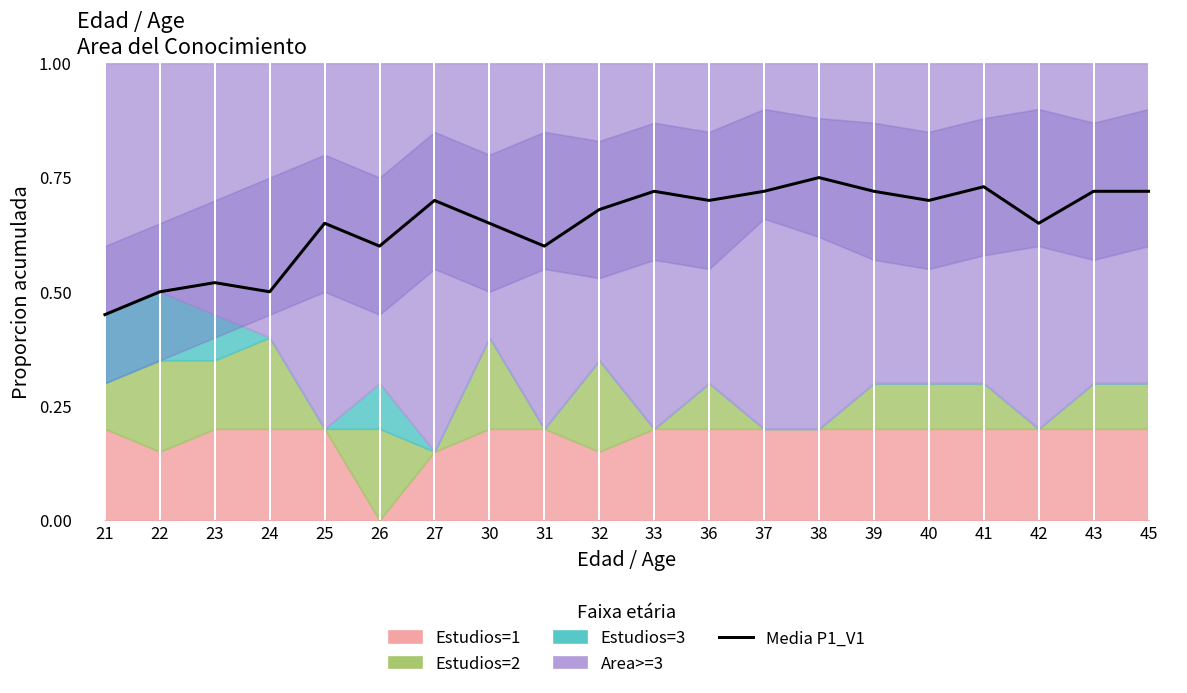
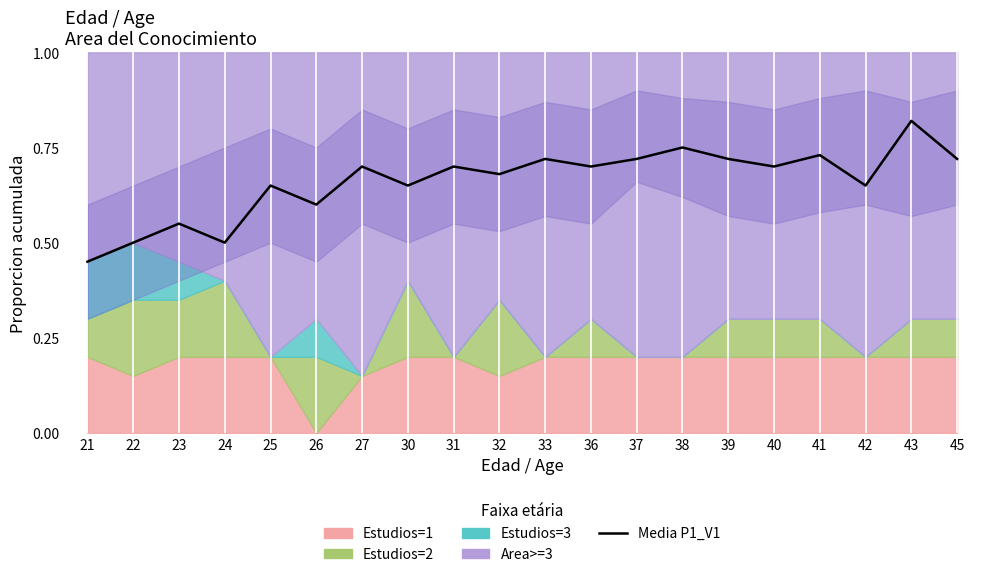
Media P1_V1, 23: 0.52 -> 0.55
Media P1_V1, 31: 0.6 -> 0.7
Media P1_V1, 43: 0.72 -> 0.82
